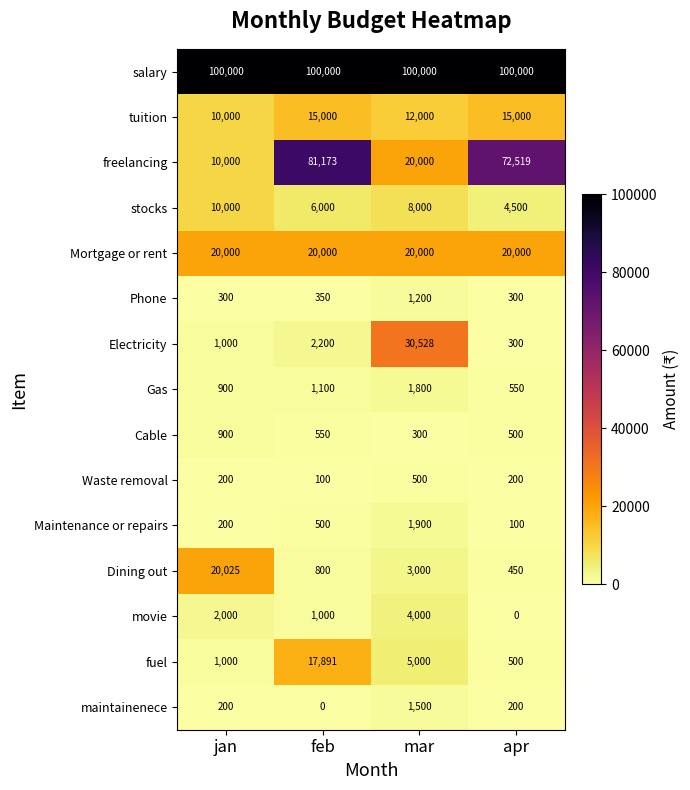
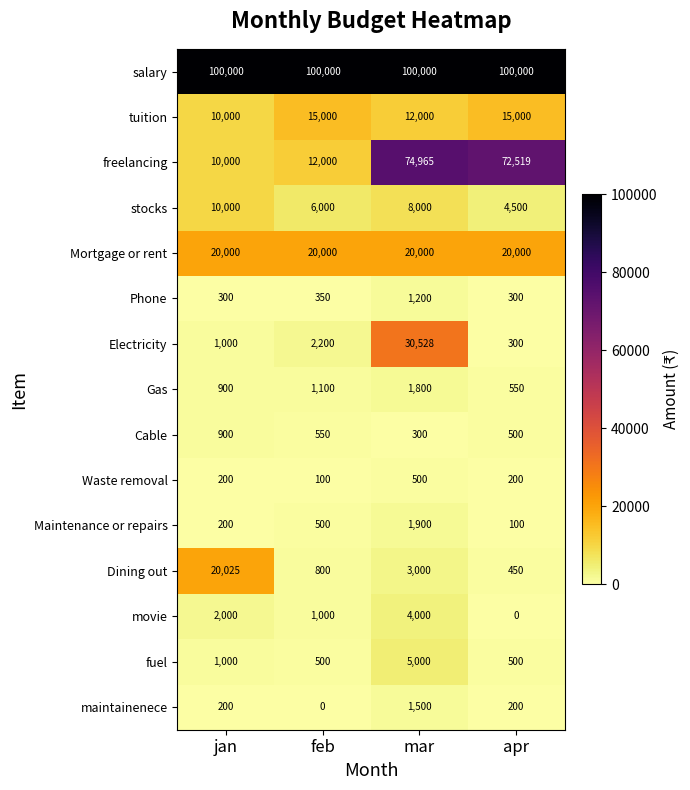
freelancing, feb: 81,173 -> 12,000
freelancing, mar: 20,000 -> 74,965
fuel, feb: 17,891 -> 500
